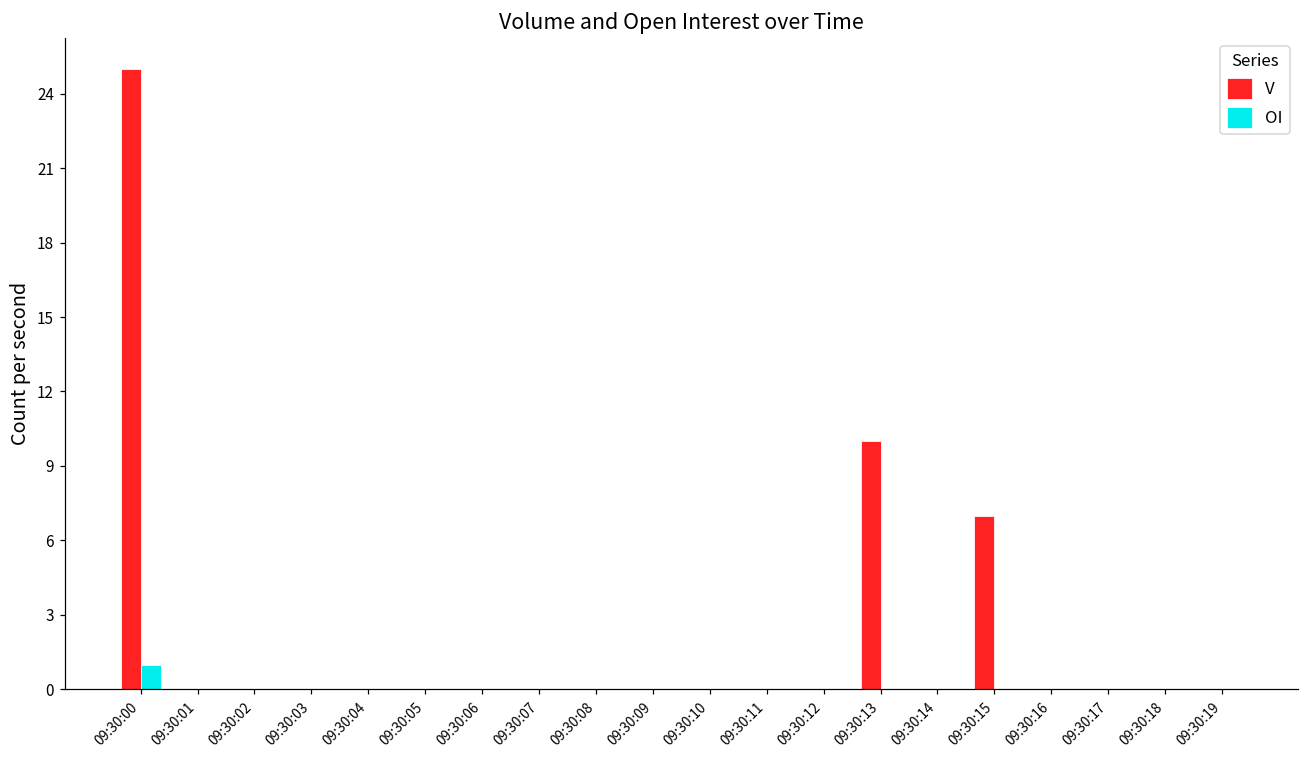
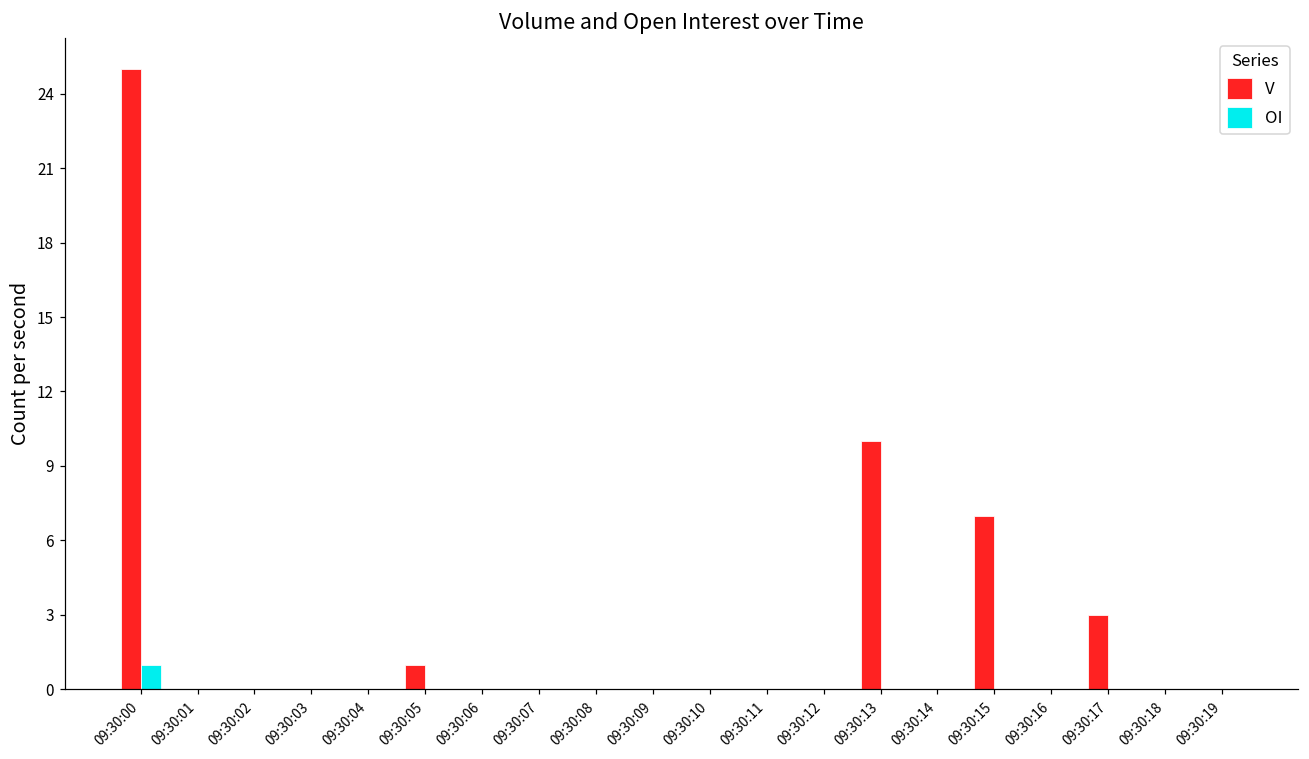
V, 09:30:05: 0 -> 1
V, 09:30:17: 0 -> 3
